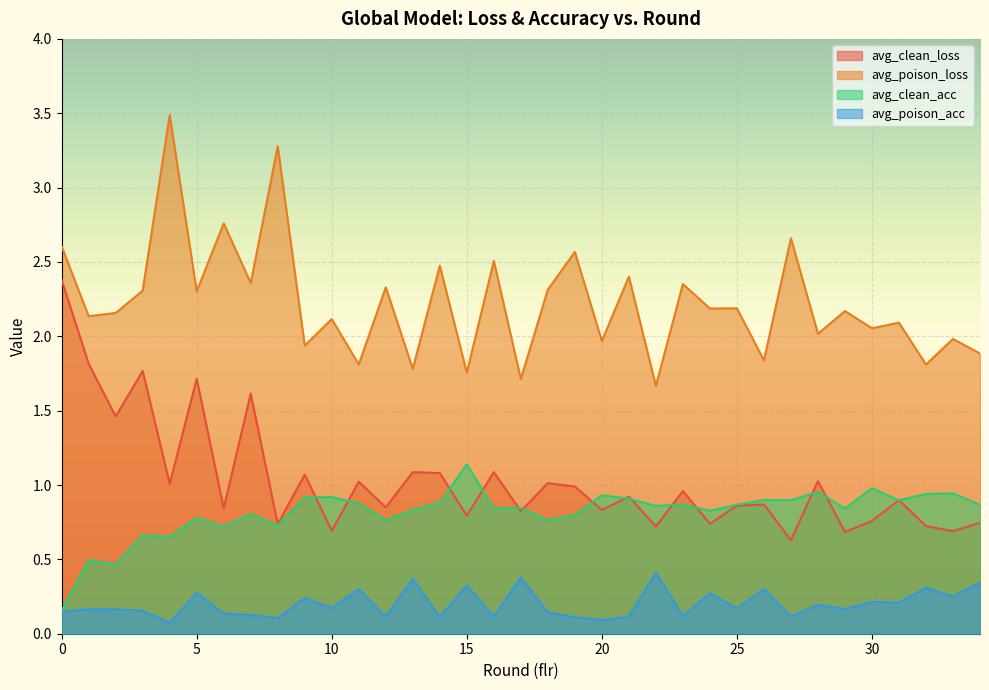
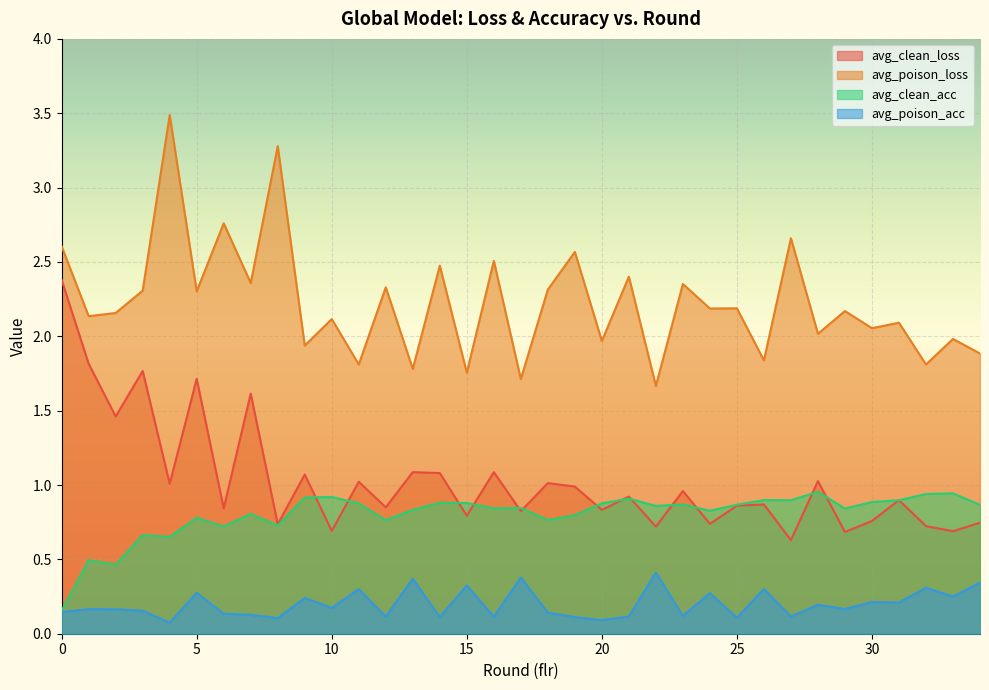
avg_clean_acc, 15: 1.14 -> 0.88
avg_clean_acc, 20: 0.93 -> 0.88
avg_poison_acc, 25: 0.17 -> 0.11
avg_clean_acc, 30: 0.98 -> 0.89
